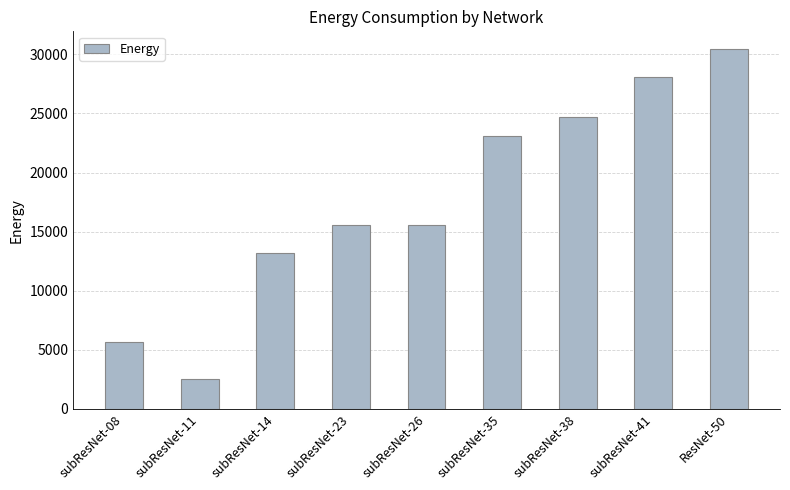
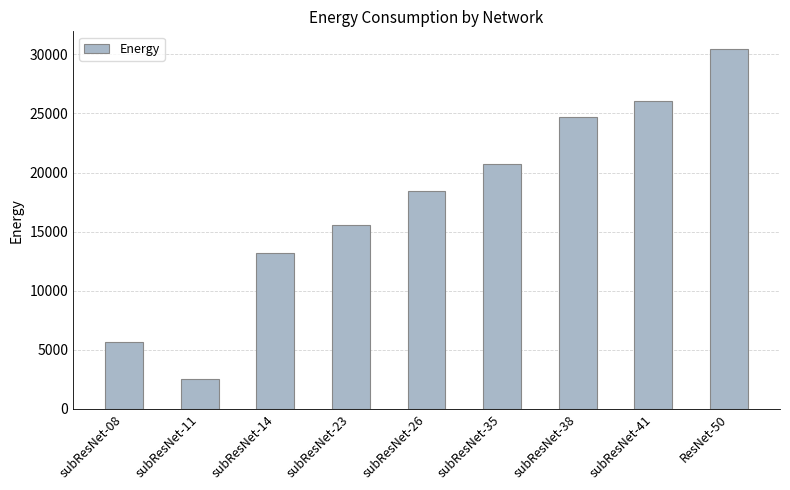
subResNet-26: 15600 -> 18400
subResNet-35: 23100 -> 20700
subResNet-41: 28000 -> 26000
